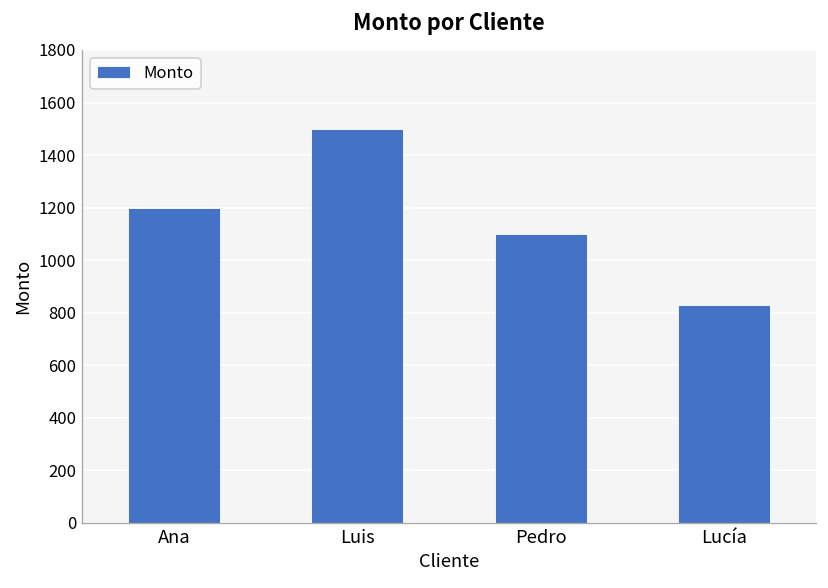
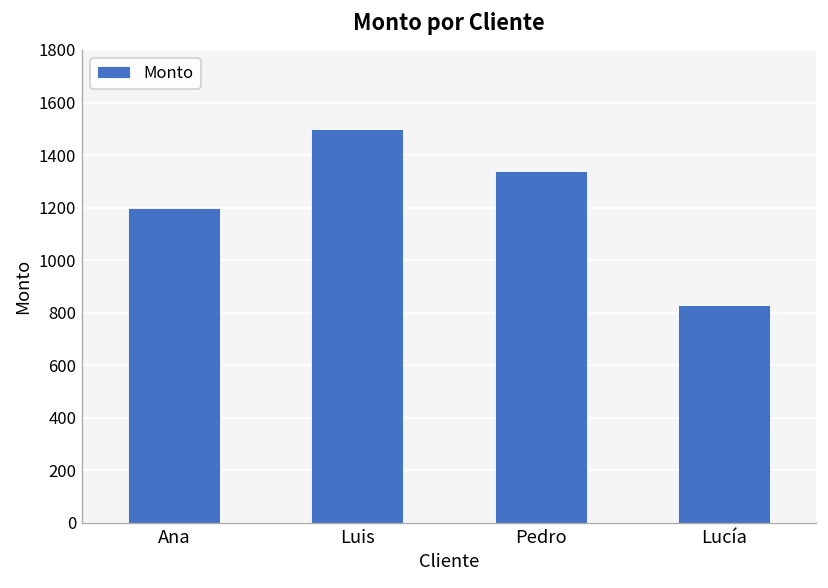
Pedro: 1100 -> 1340
